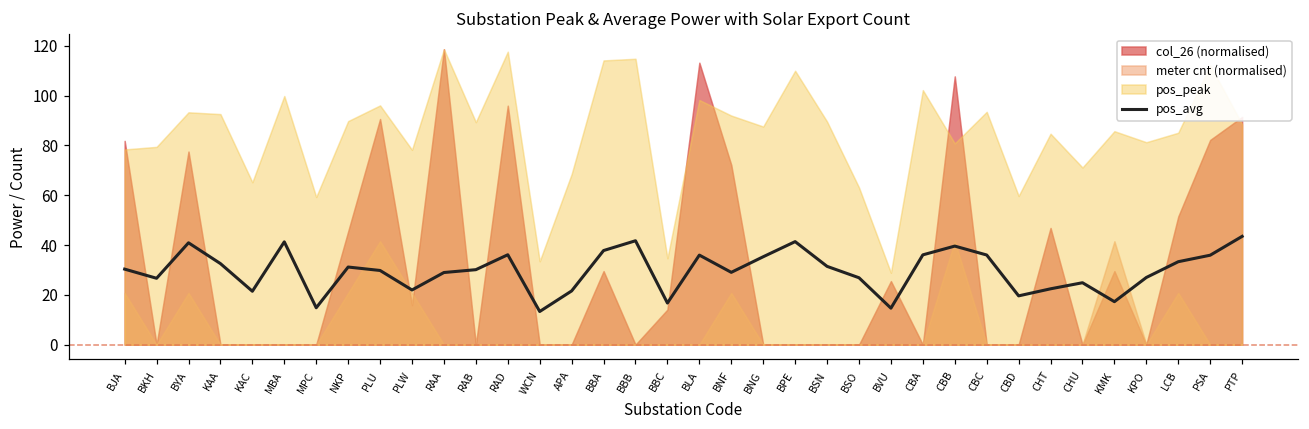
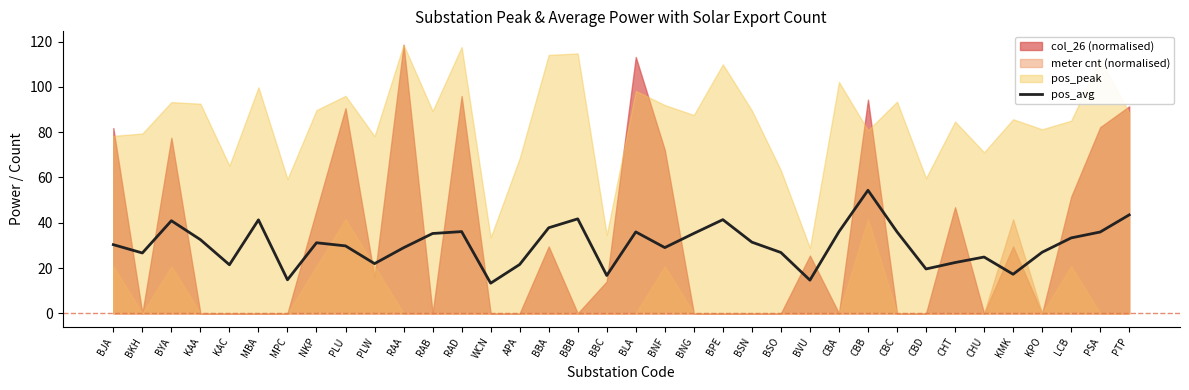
pos_avg, RAB: 30 -> 35
pos_avg, CBB: 40 -> 54
col_26 (normalised), CBB: 108 -> 94
